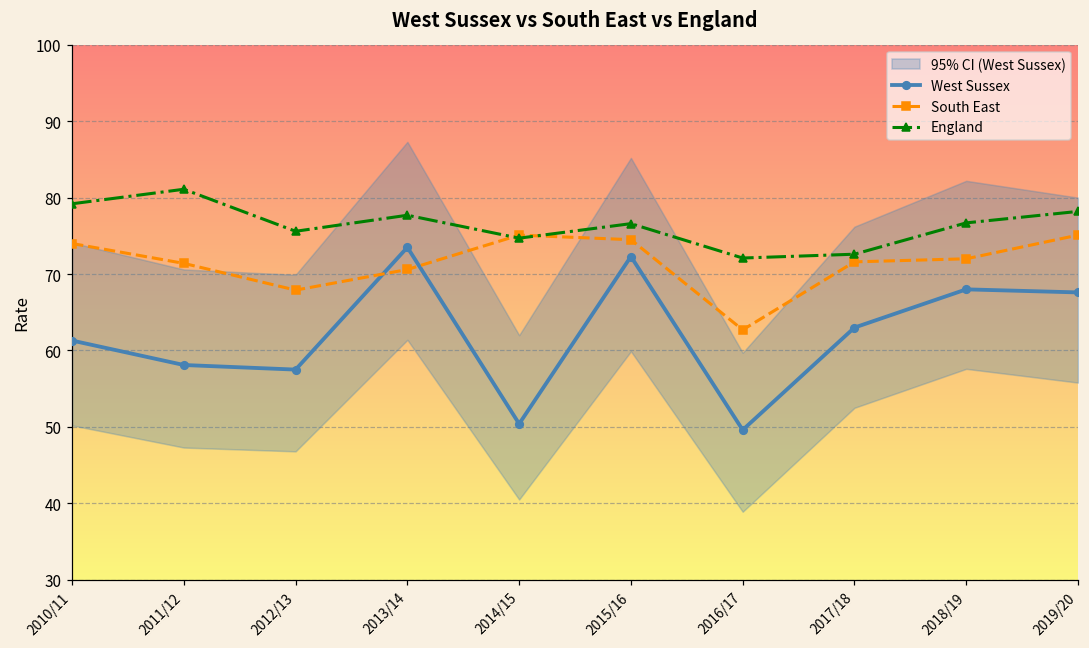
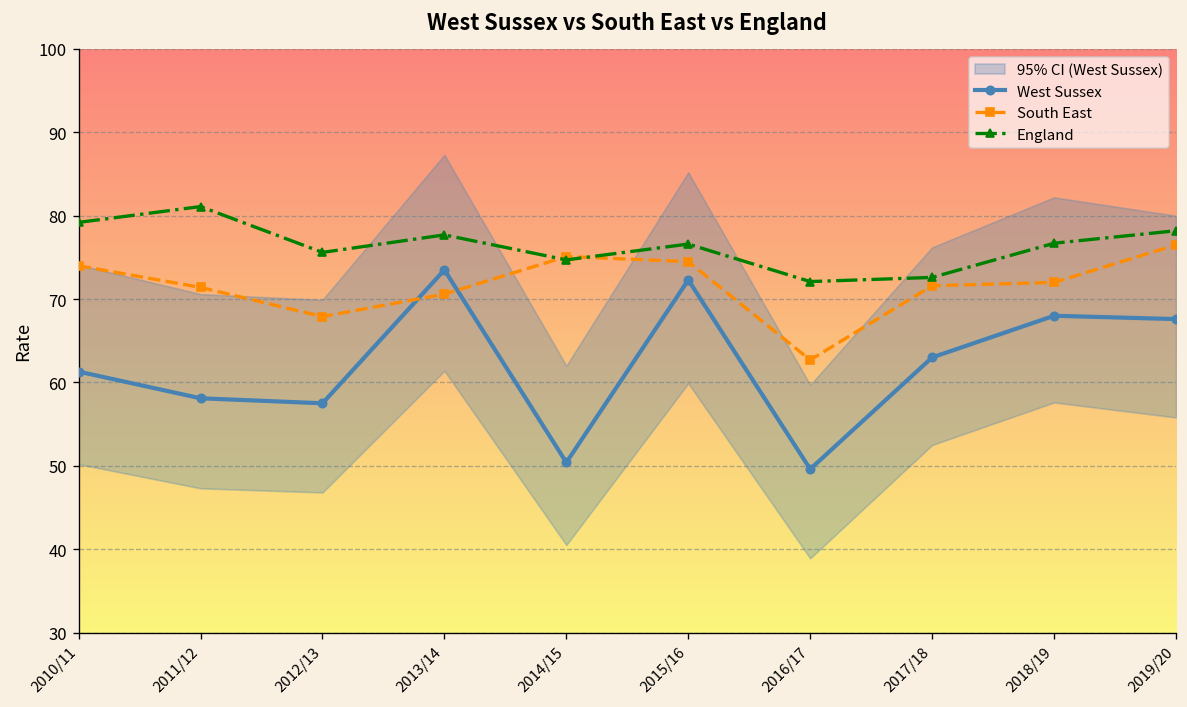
South East, 2019/20: 75 -> 77
